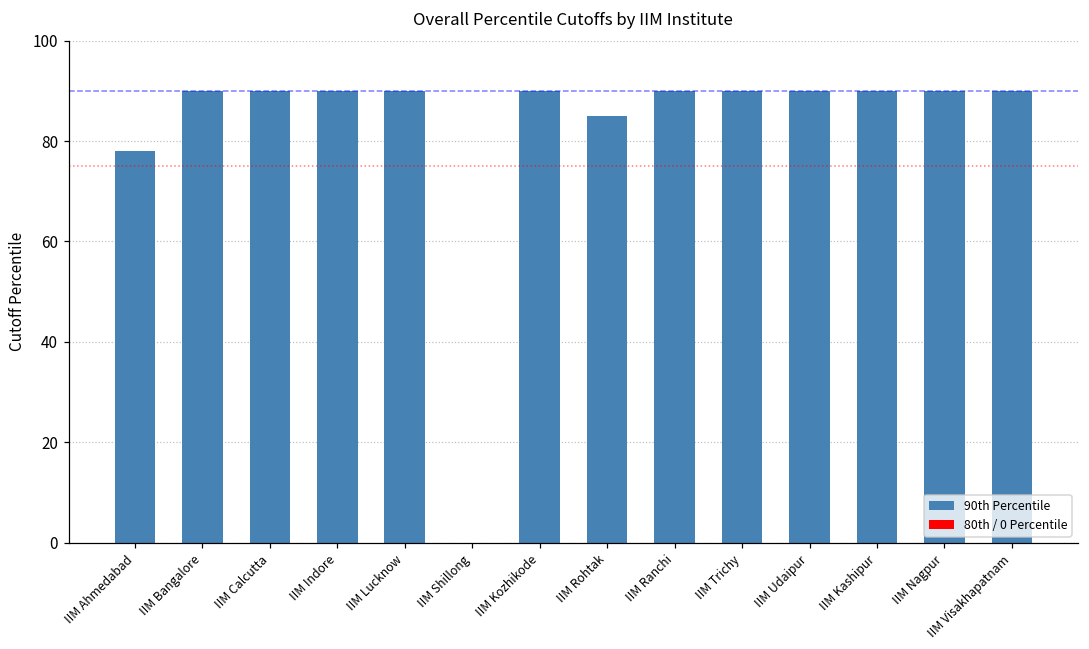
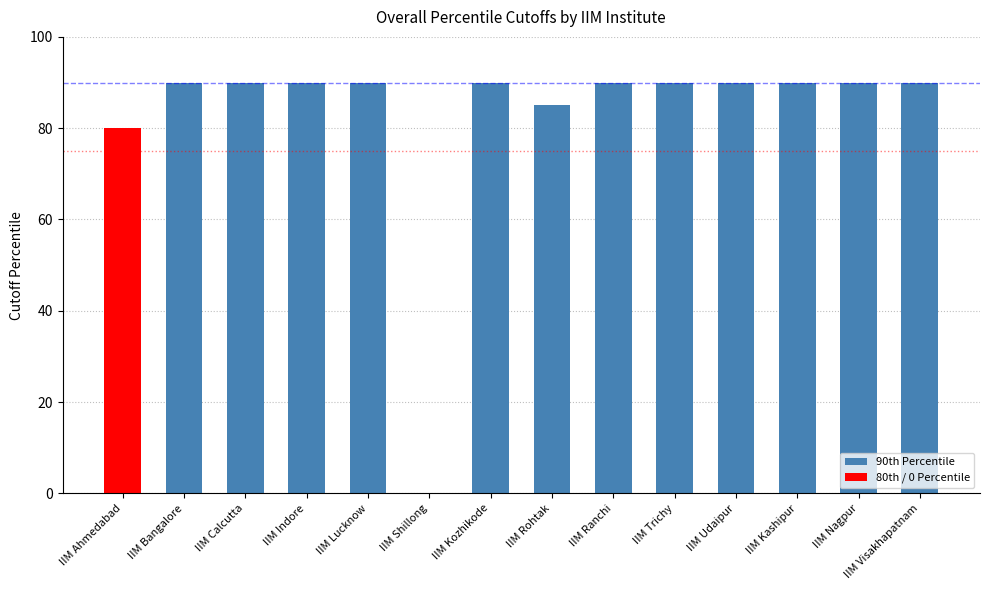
IIM Ahmedabad: 78 -> 80
